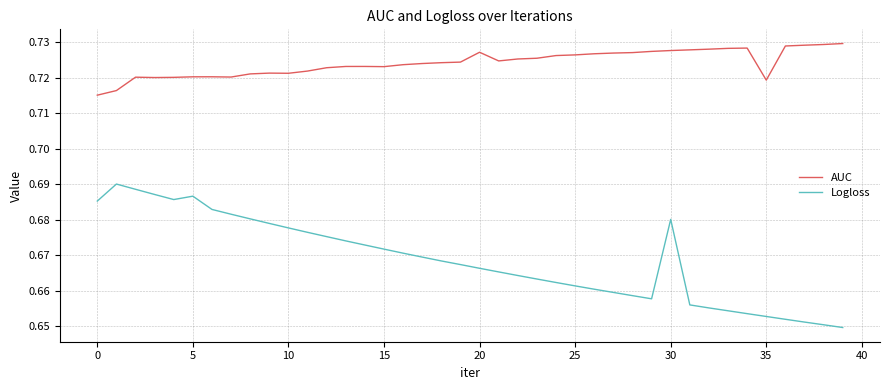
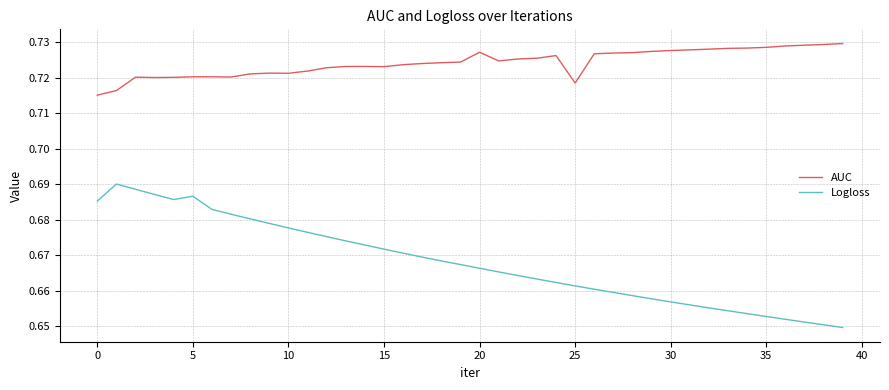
AUC, 25: 0.726 -> 0.719
Logloss, 30: 0.680 -> 0.657
AUC, 35: 0.719 -> 0.729
